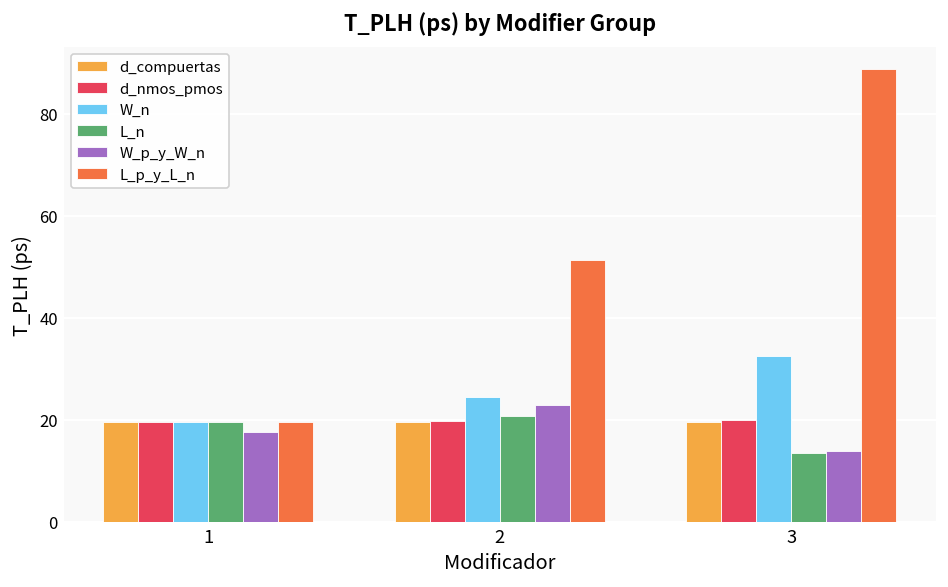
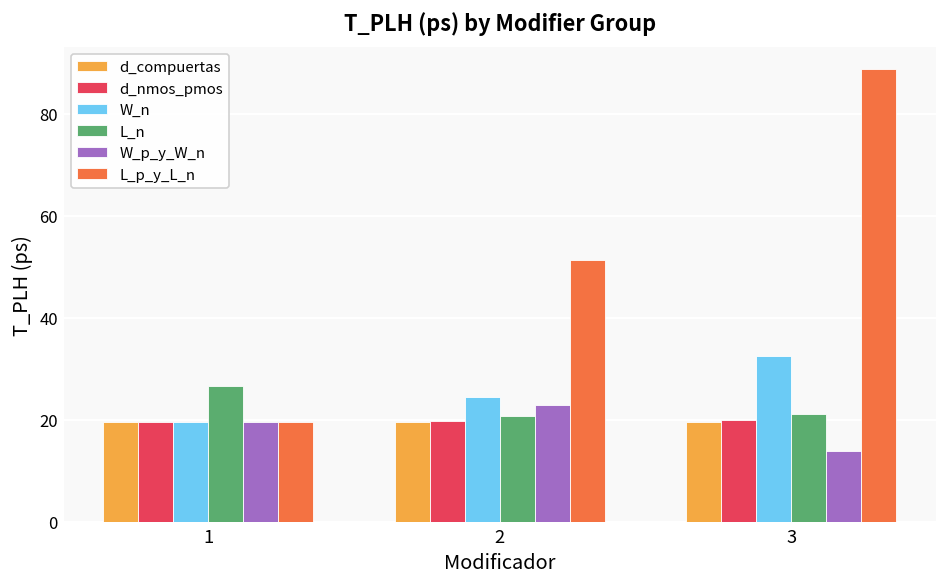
L_n, 1: 20 -> 27
W_p_y_W_n, 1: 18 -> 20
L_n, 3: 13 -> 21
